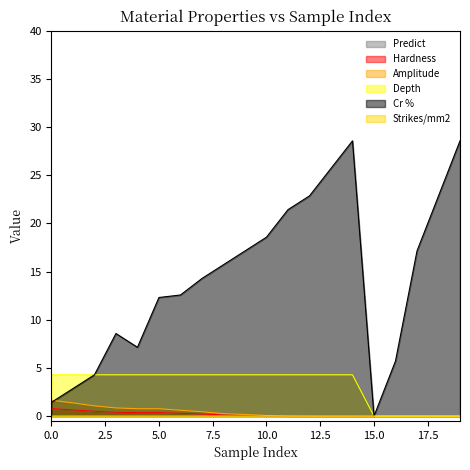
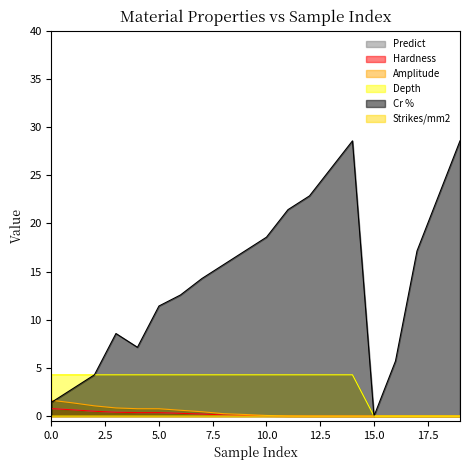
Cr %, 5.0: 12 -> 11
